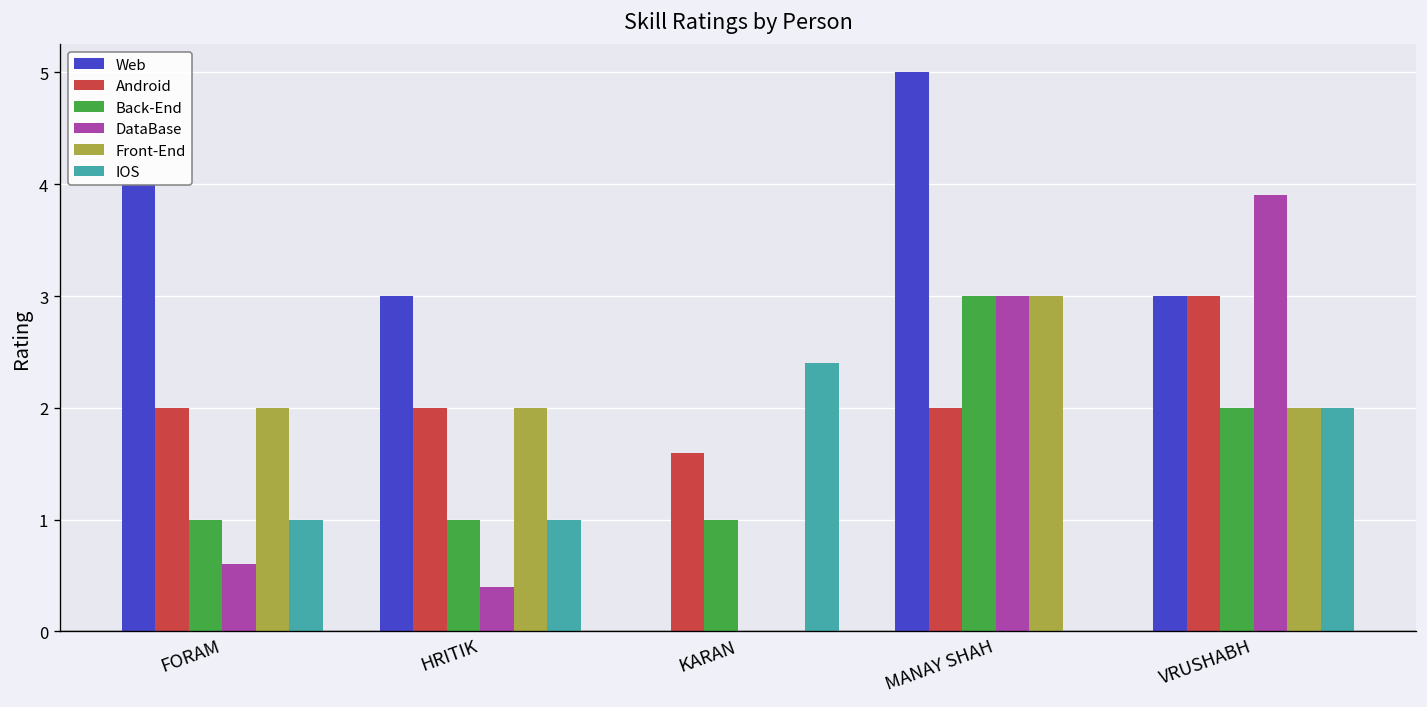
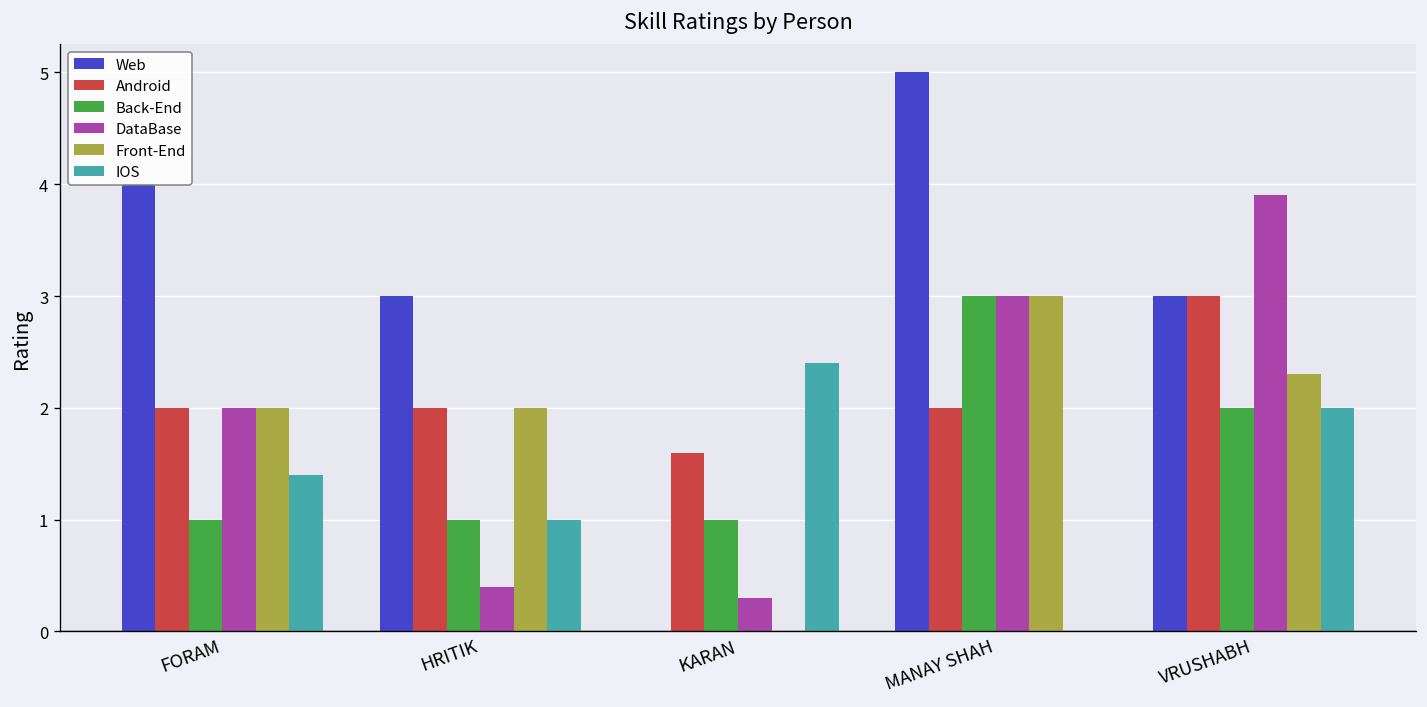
DataBase, FORAM: 0.6 -> 2.0
IOS, FORAM: 1.0 -> 1.4
DataBase, KARAN: 0.0 -> 0.3
Front-End, VRUSHABH: 2.0 -> 2.3
